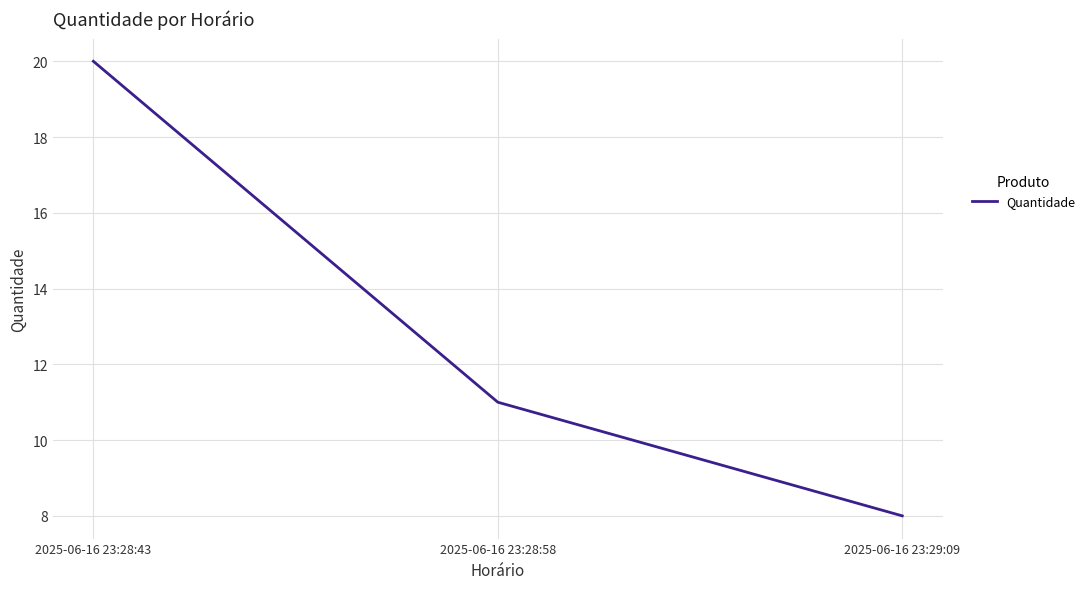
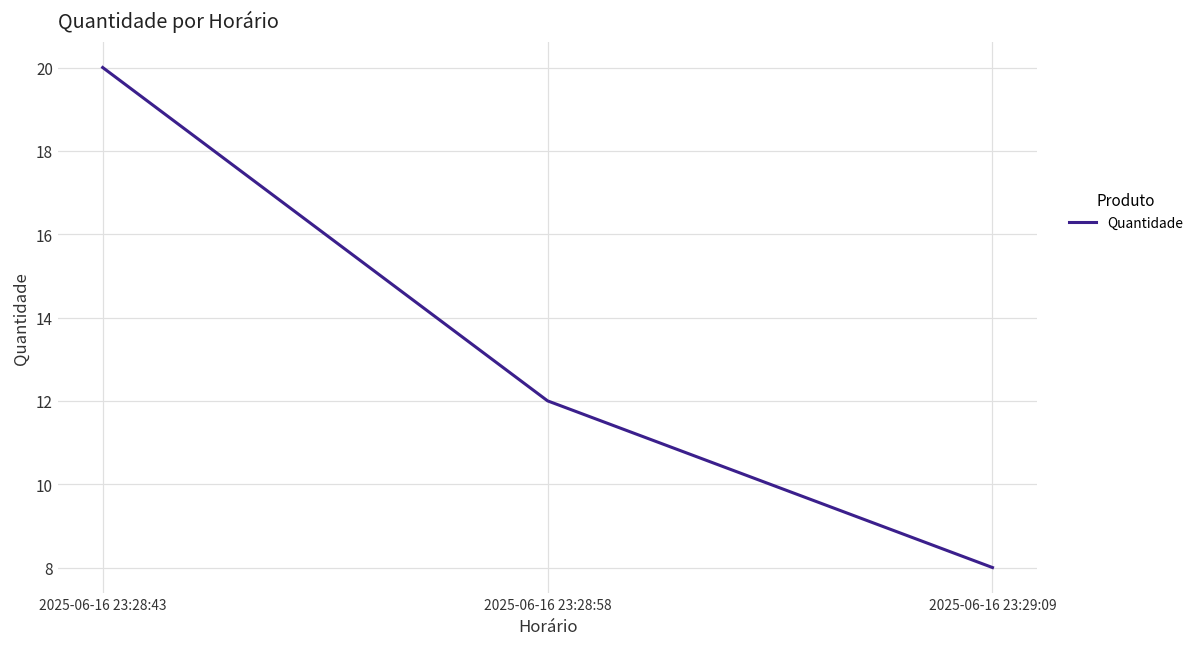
2025-06-16 23:28:58: 11 -> 12
